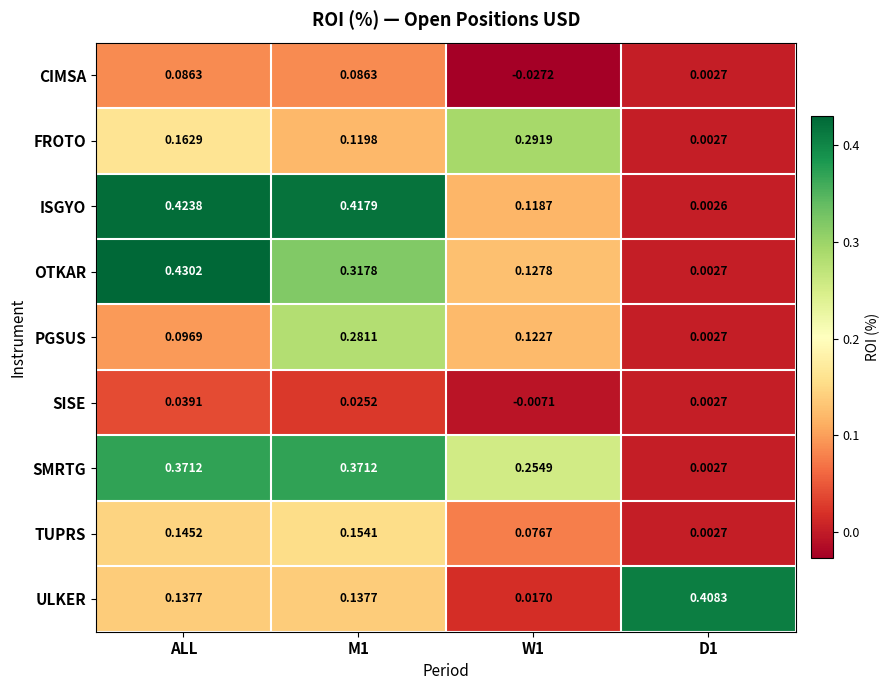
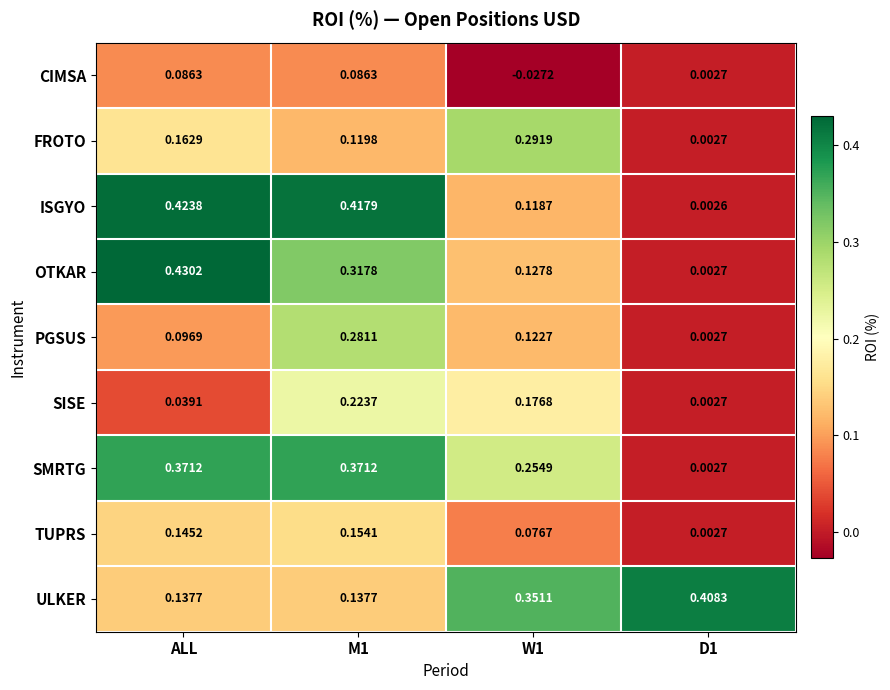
SISE, M1: 0.0252 -> 0.2237
SISE, W1: -0.0071 -> 0.1768
ULKER, W1: 0.0170 -> 0.3511
